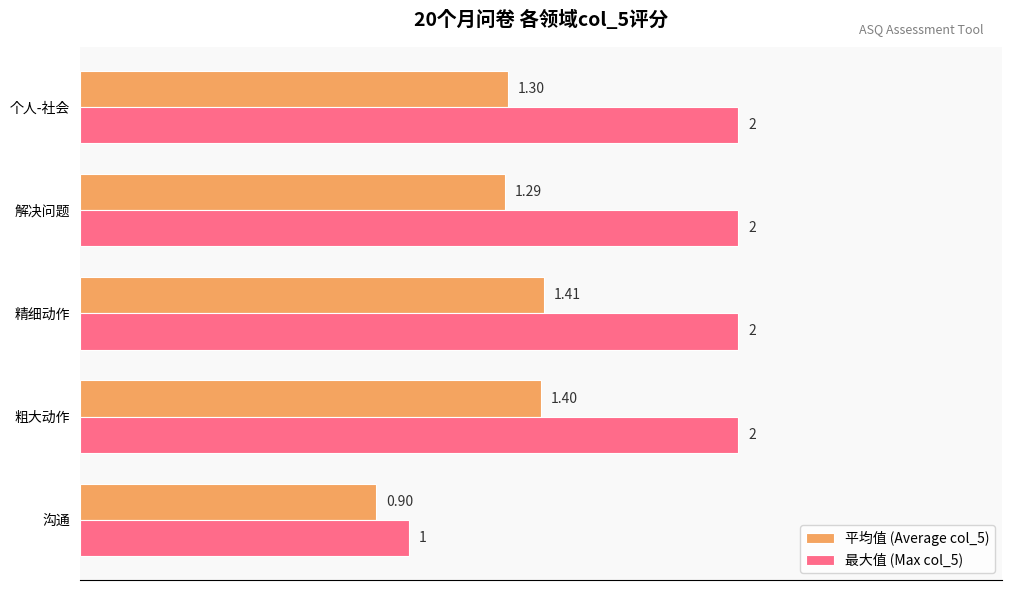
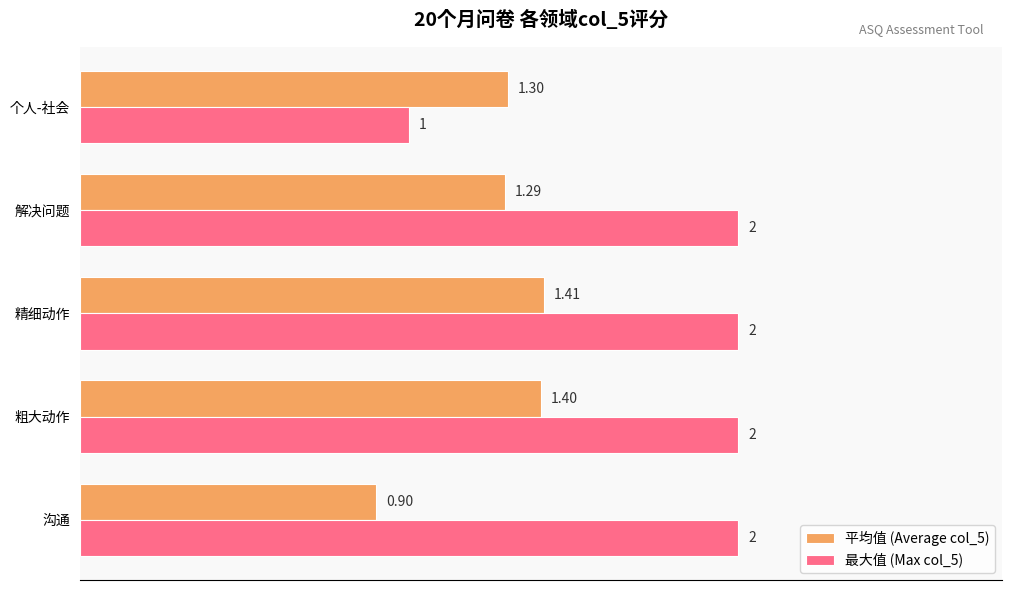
最大值 (Max col_5), 个人-社会: 2 -> 1
最大值 (Max col_5), 沟通: 1 -> 2
